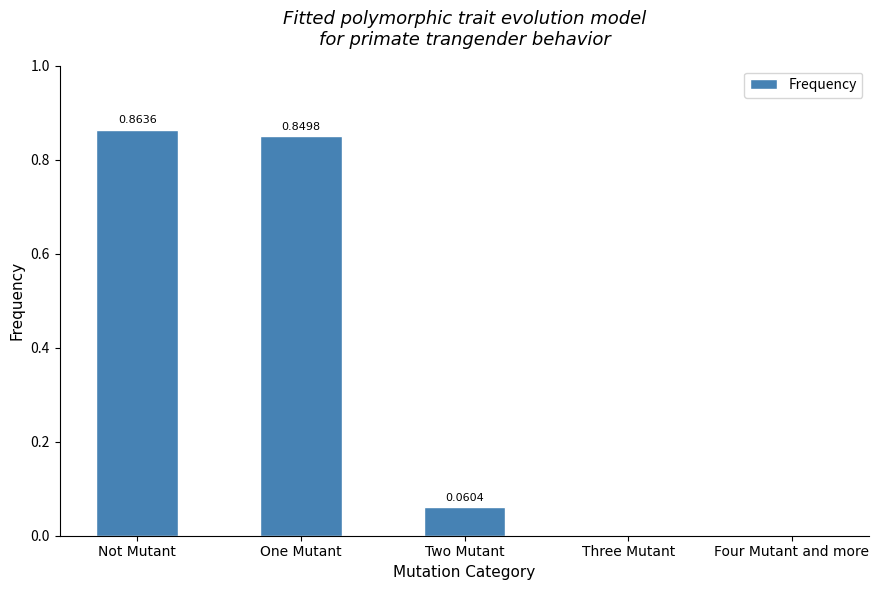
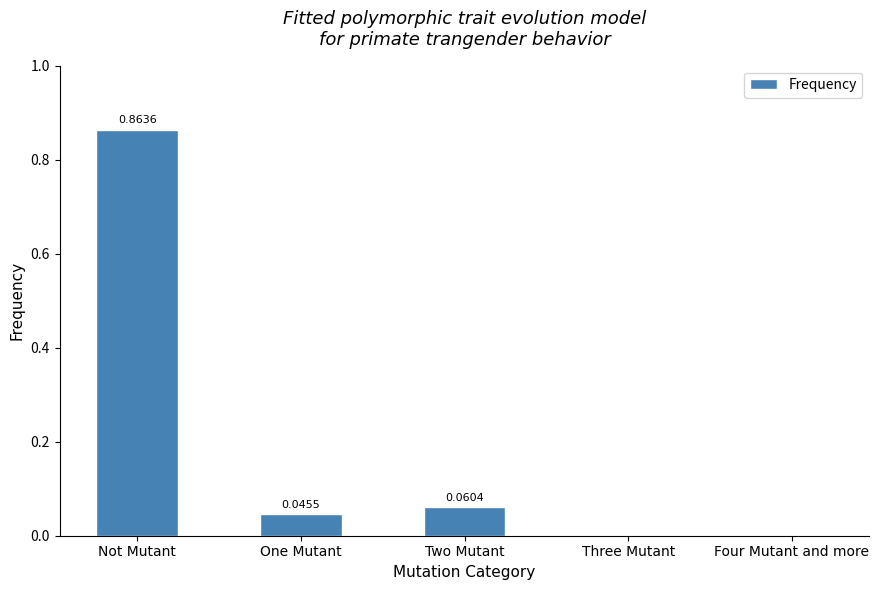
One Mutant: 0.8498 -> 0.0455
